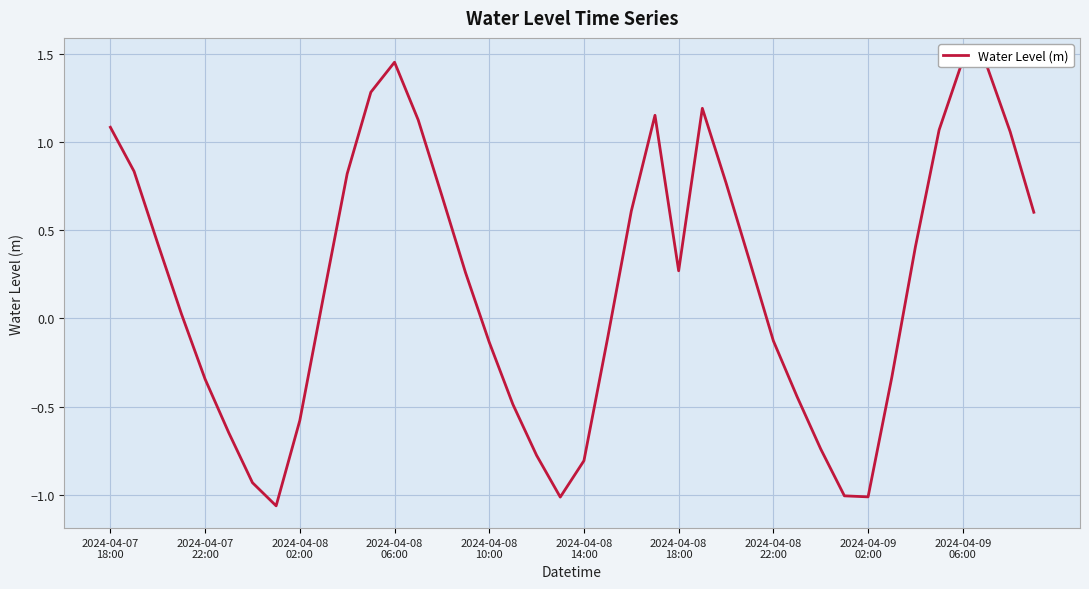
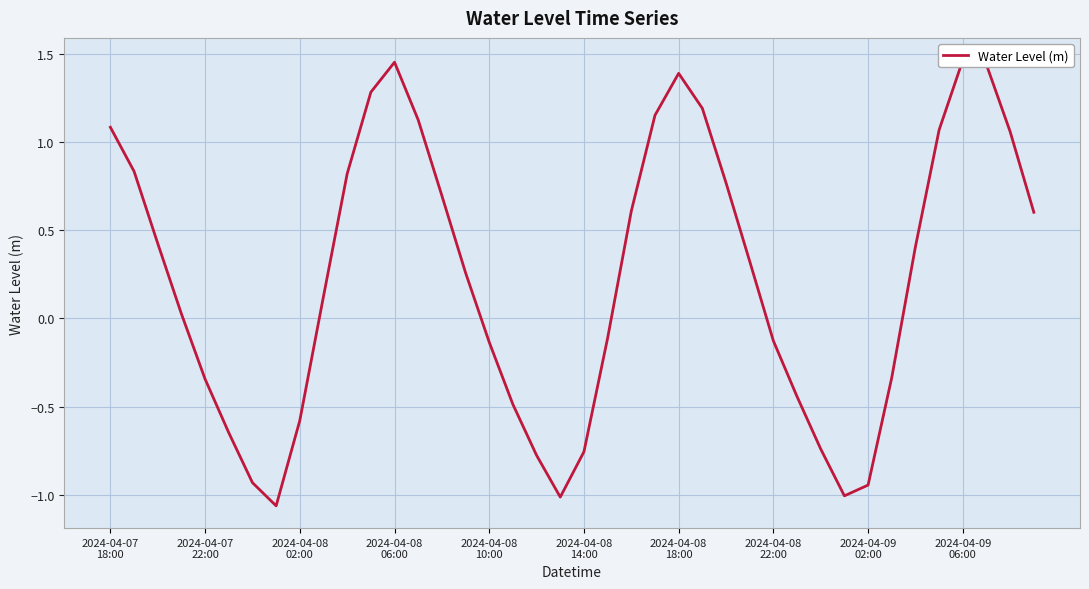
2024-04-08 14:00: -0.81 -> -0.76
2024-04-08 18:00: 0.27 -> 1.39
2024-04-09 02:00: -1.01 -> -0.94
